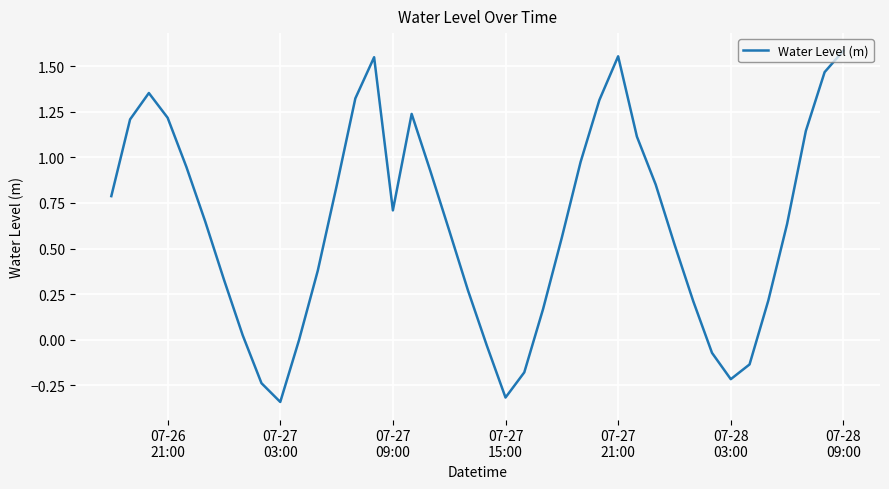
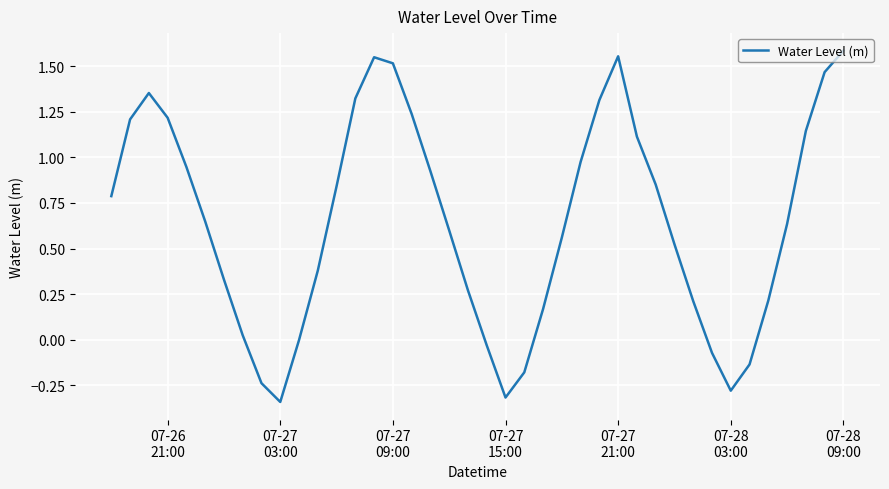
07-27 09:00: 0.71 -> 1.52
07-28 03:00: -0.22 -> -0.28
